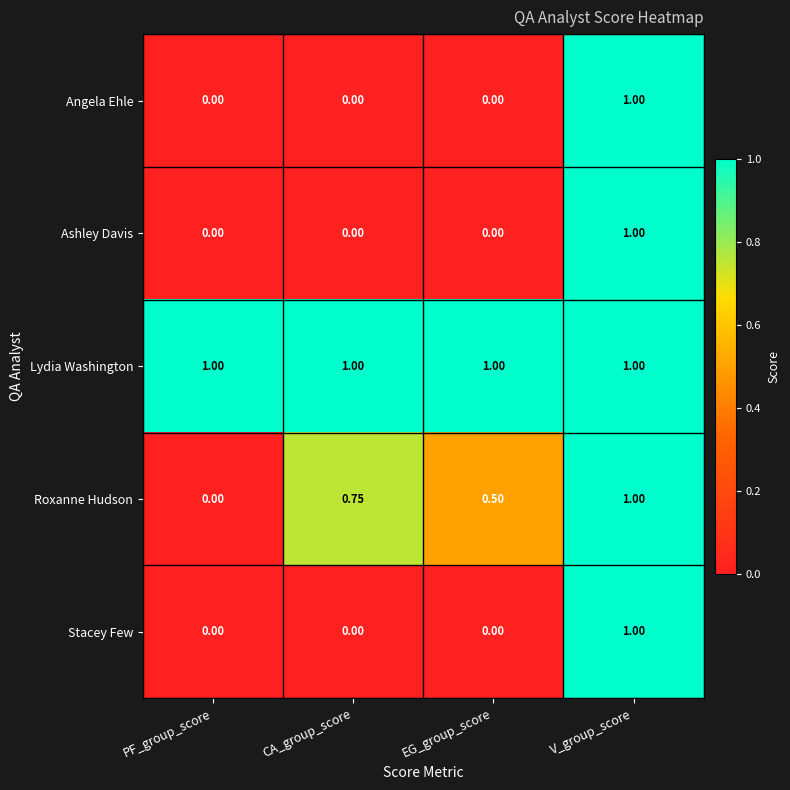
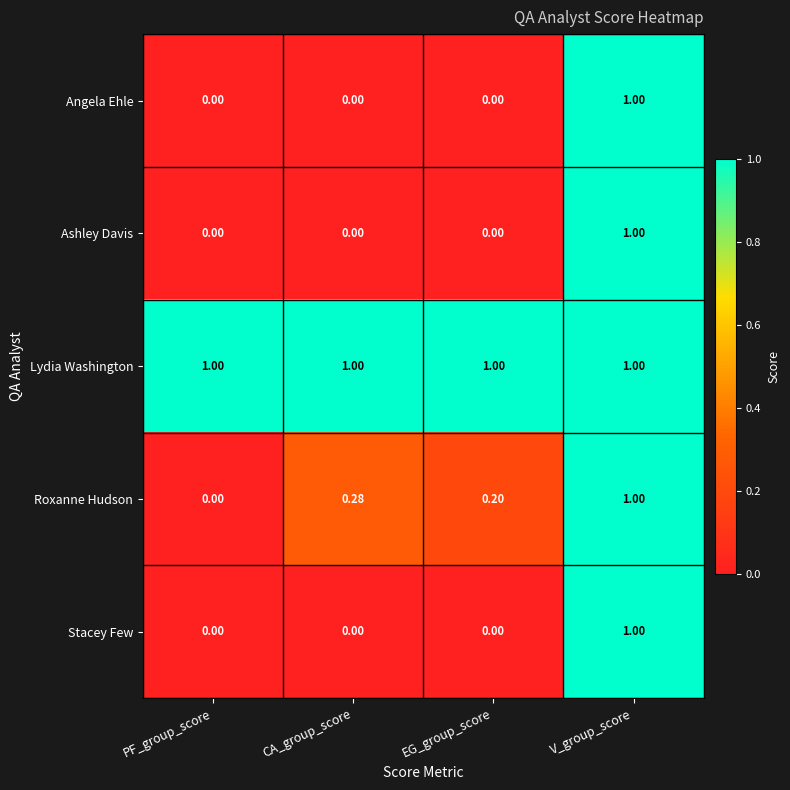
Roxanne Hudson, CA_group_score: 0.75 -> 0.28
Roxanne Hudson, EG_group_score: 0.50 -> 0.20
